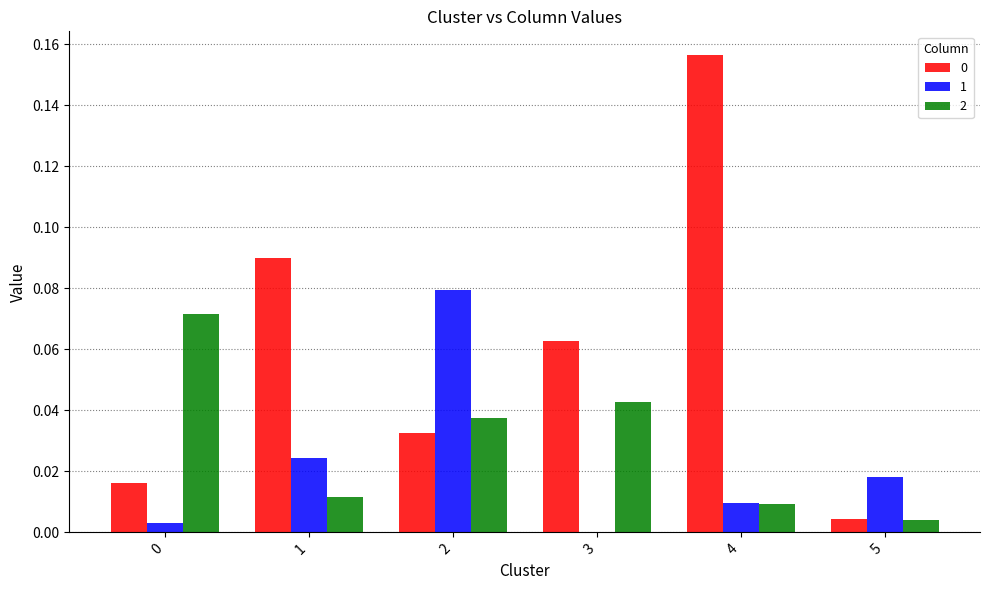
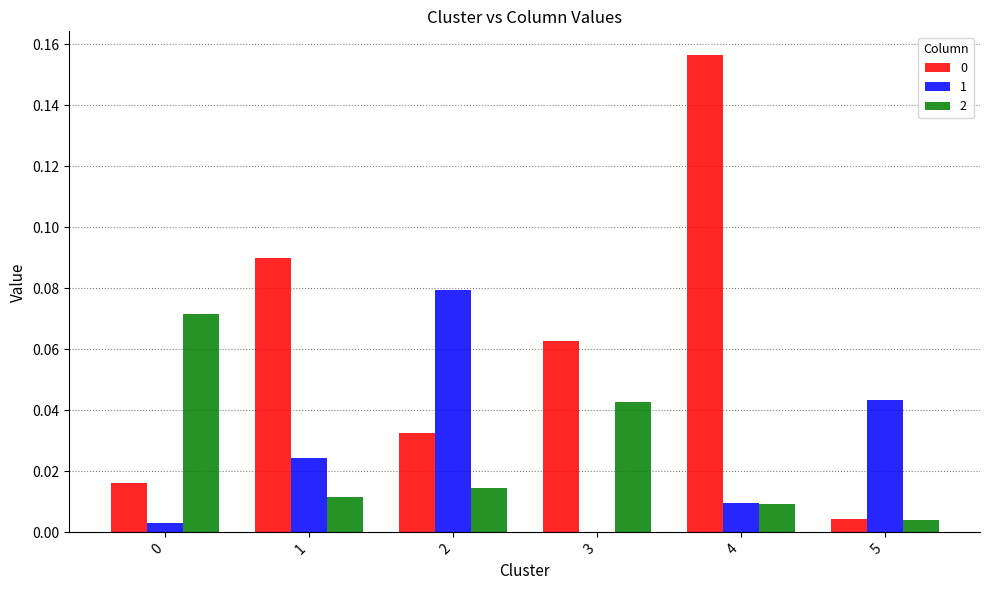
2, 2: 0.037 -> 0.015
1, 5: 0.018 -> 0.043
